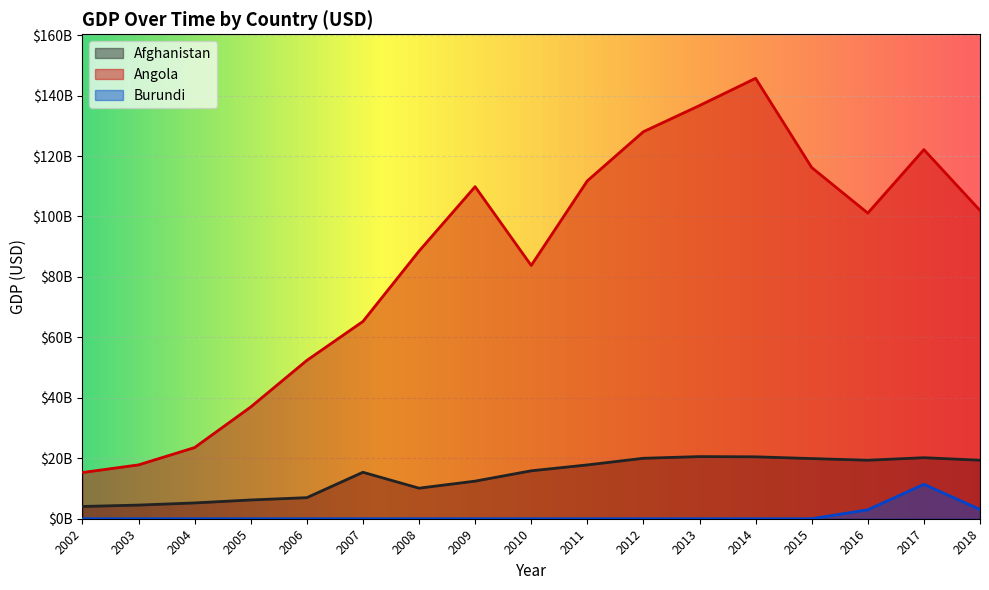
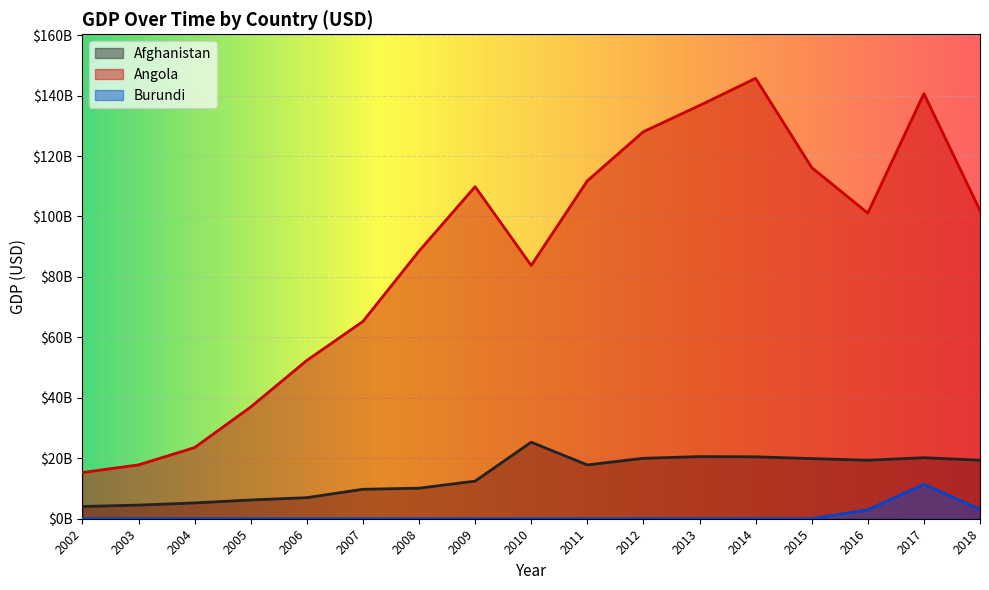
Afghanistan, 2007: $15000000000 -> $10000000000
Afghanistan, 2010: $16000000000 -> $25000000000
Angola, 2017: $122000000000 -> $141000000000
